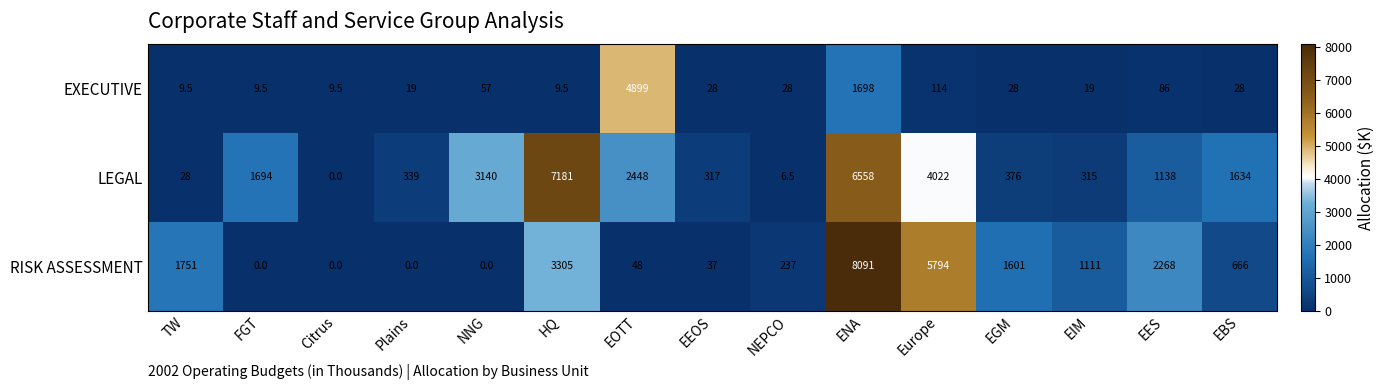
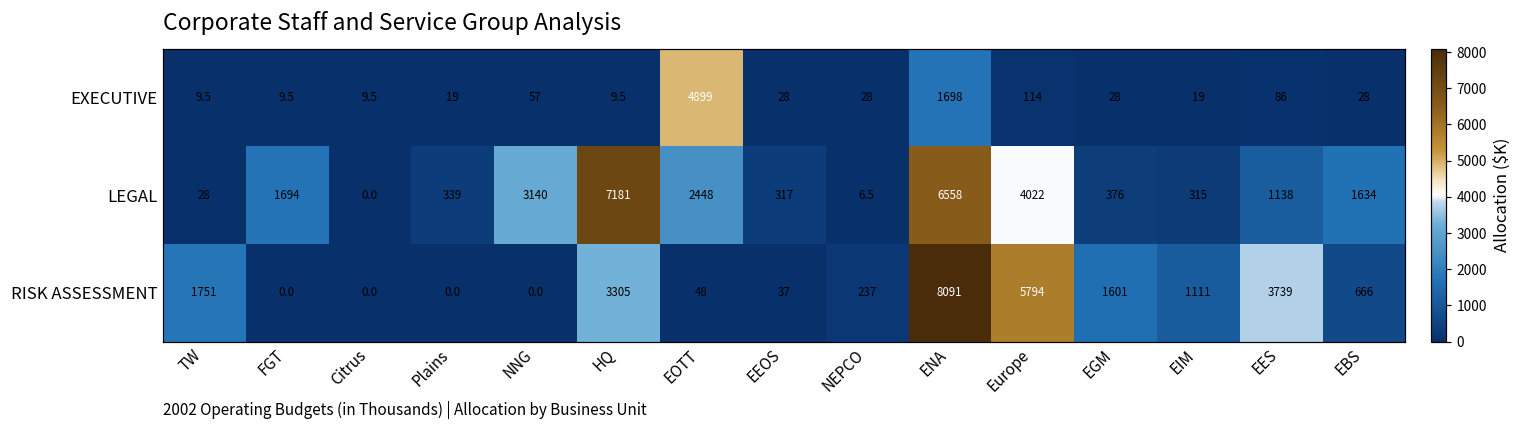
RISK ASSESSMENT, EES: 2268 -> 3739
